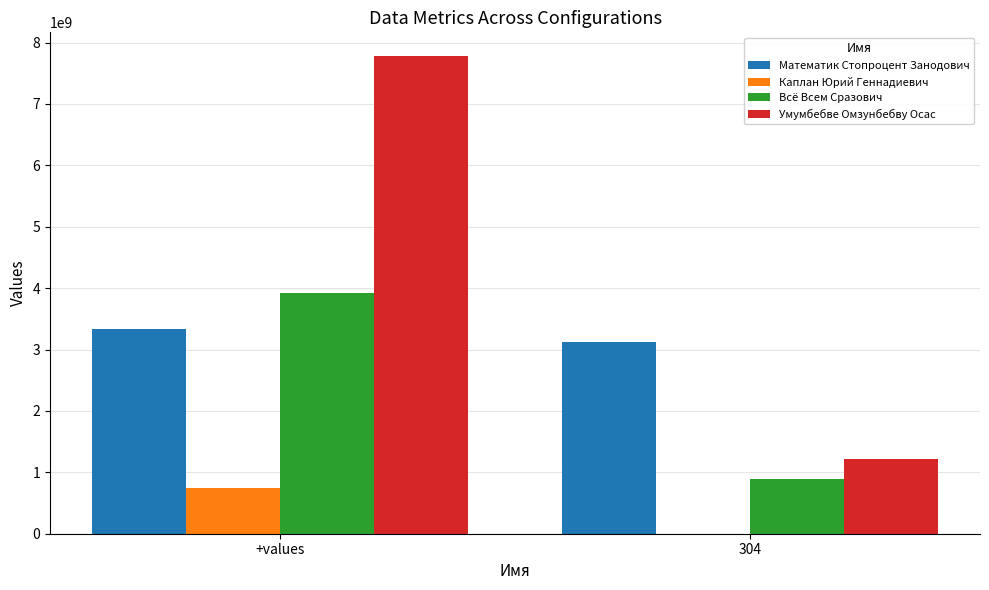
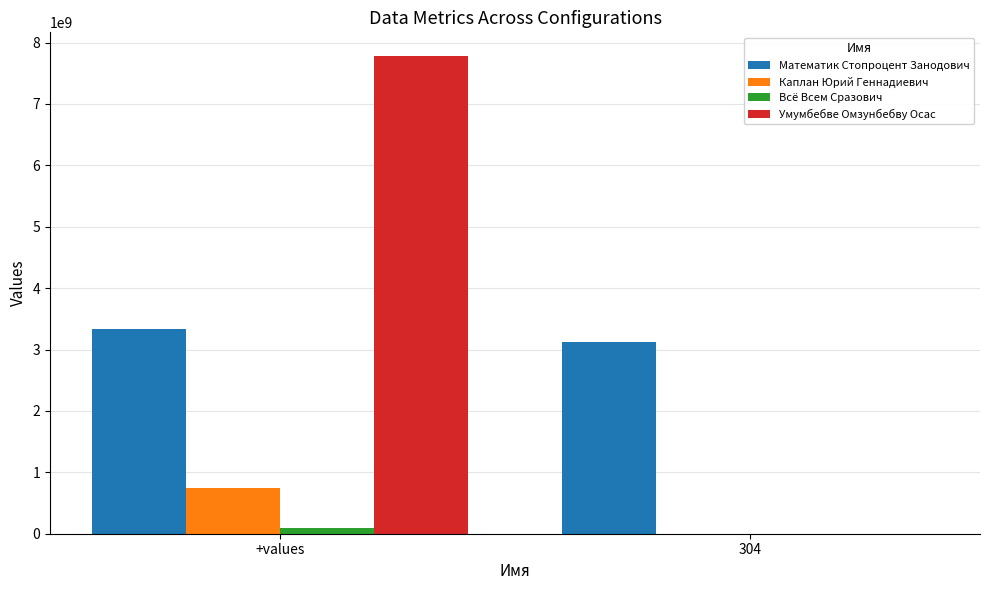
Всё Всем Сразович, +values: 3900000000 -> 100000000
Всё Всем Сразович, 304: 900000000 -> 0
Умумбебве Омзунбебву Осас, 304: 1200000000 -> 0
